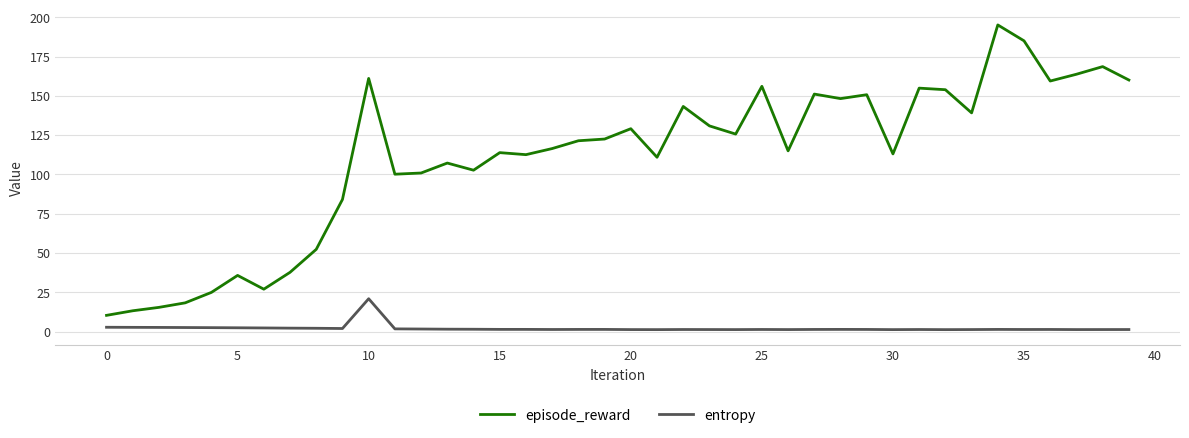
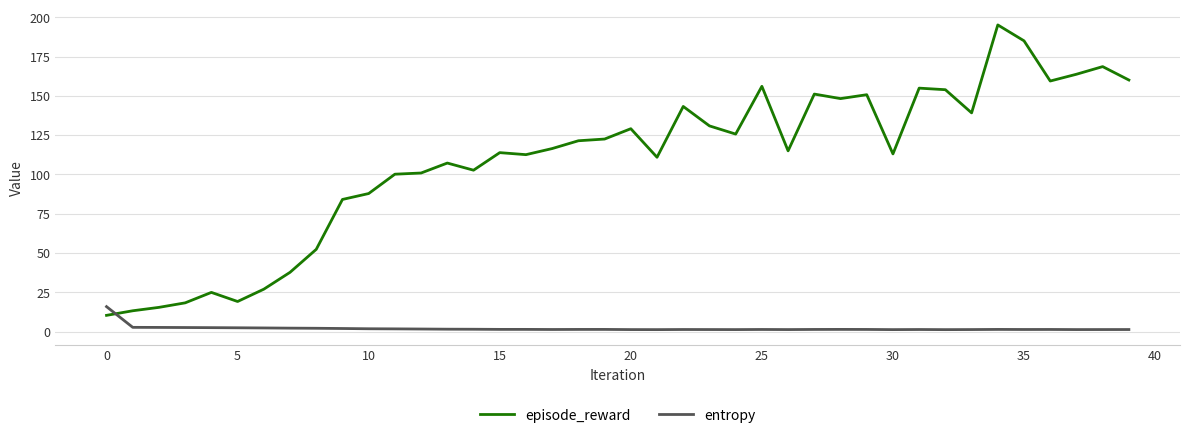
entropy, 0: 3 -> 16
episode_reward, 5: 36 -> 19
episode_reward, 10: 161 -> 88
entropy, 10: 21 -> 2
